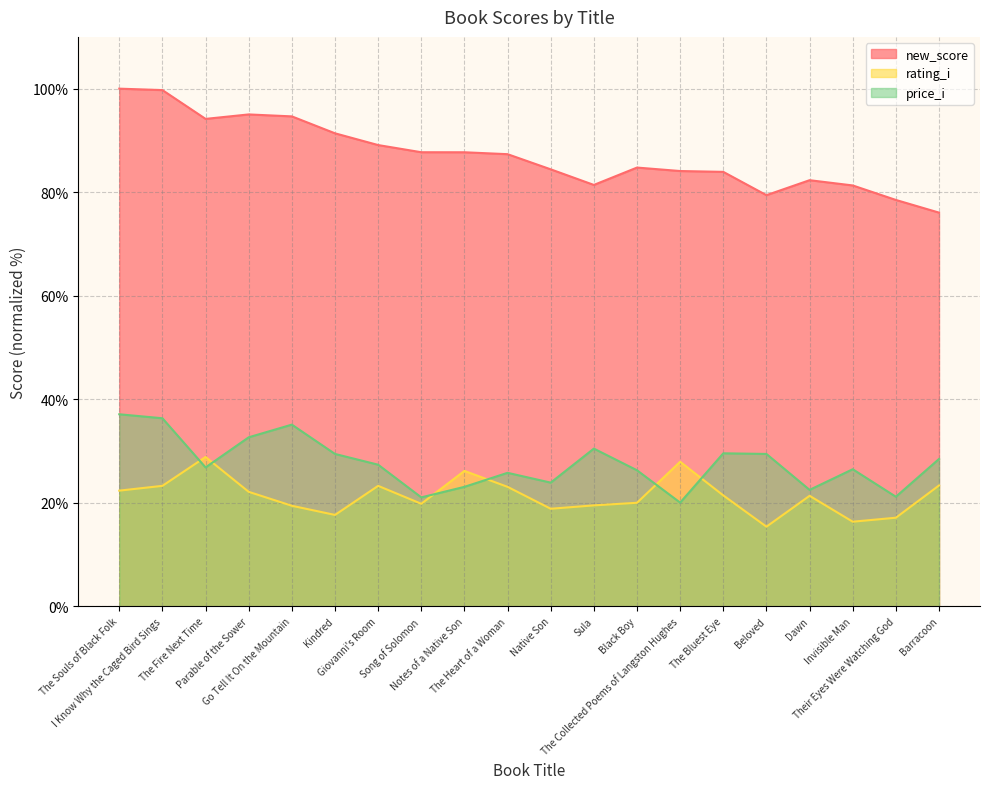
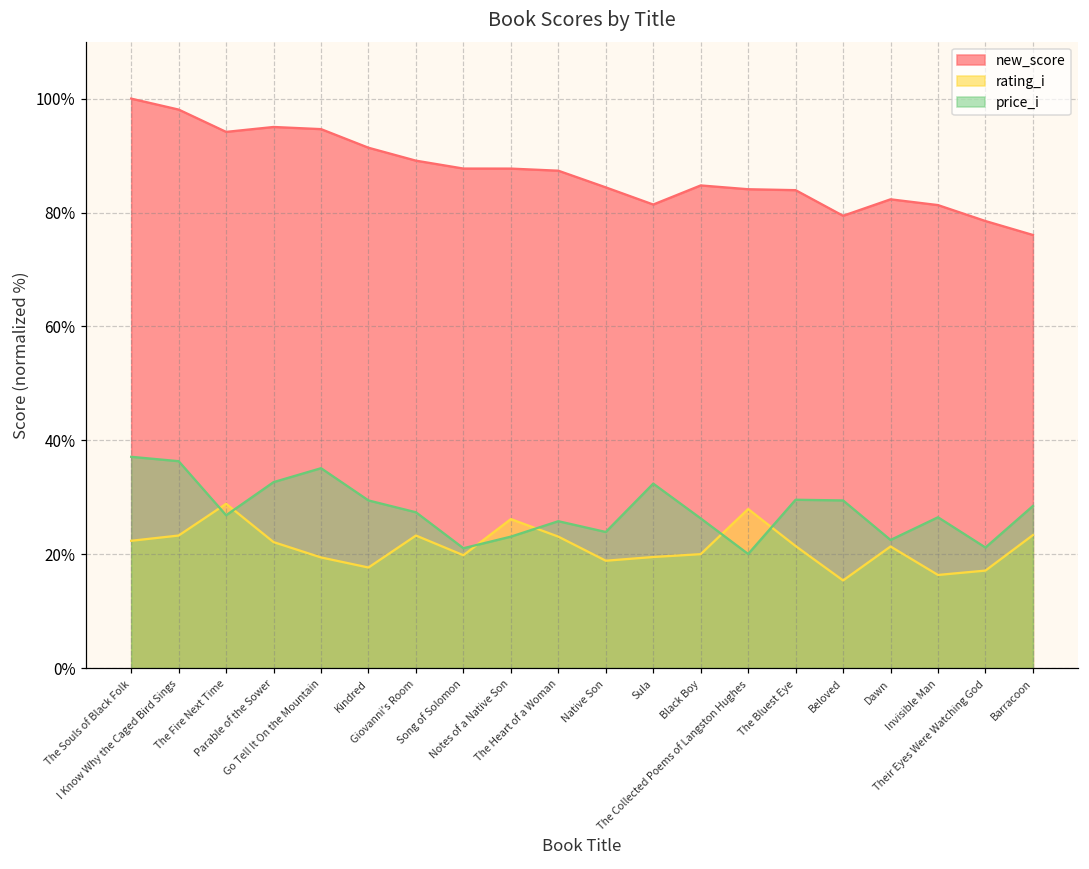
new_score, I Know Why the Caged Bird Sings: 100% -> 98%
price_i, Sula: 30% -> 32%
